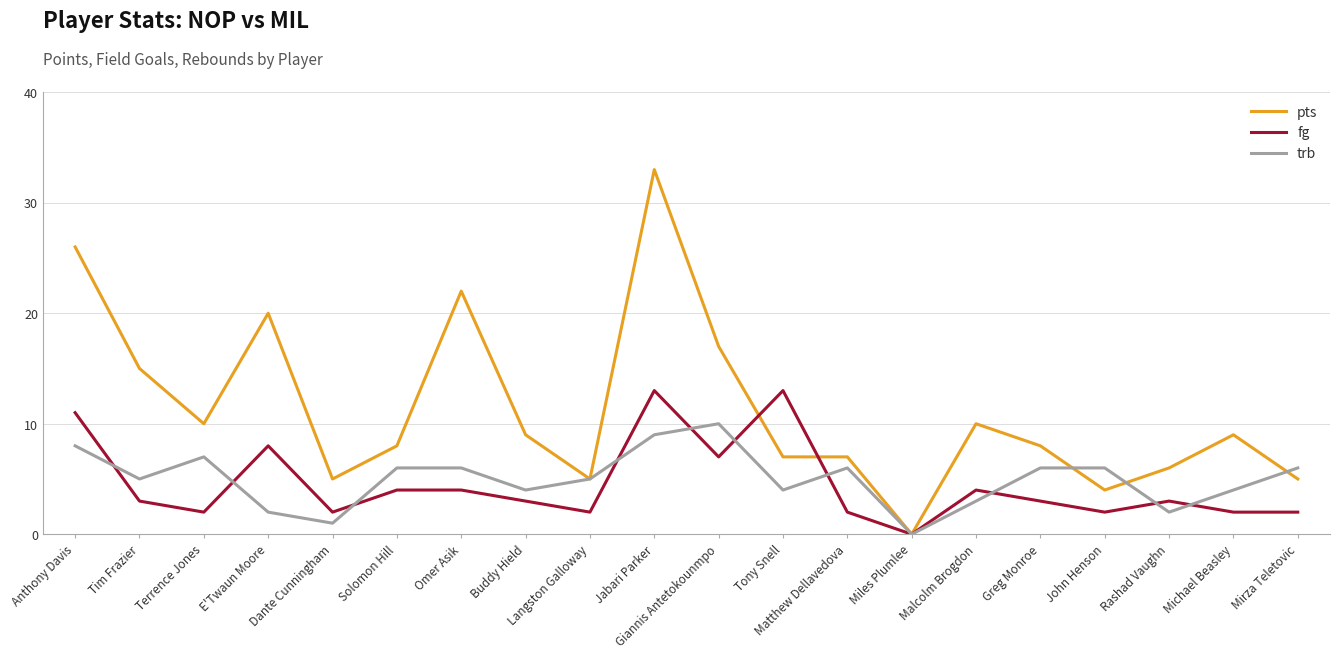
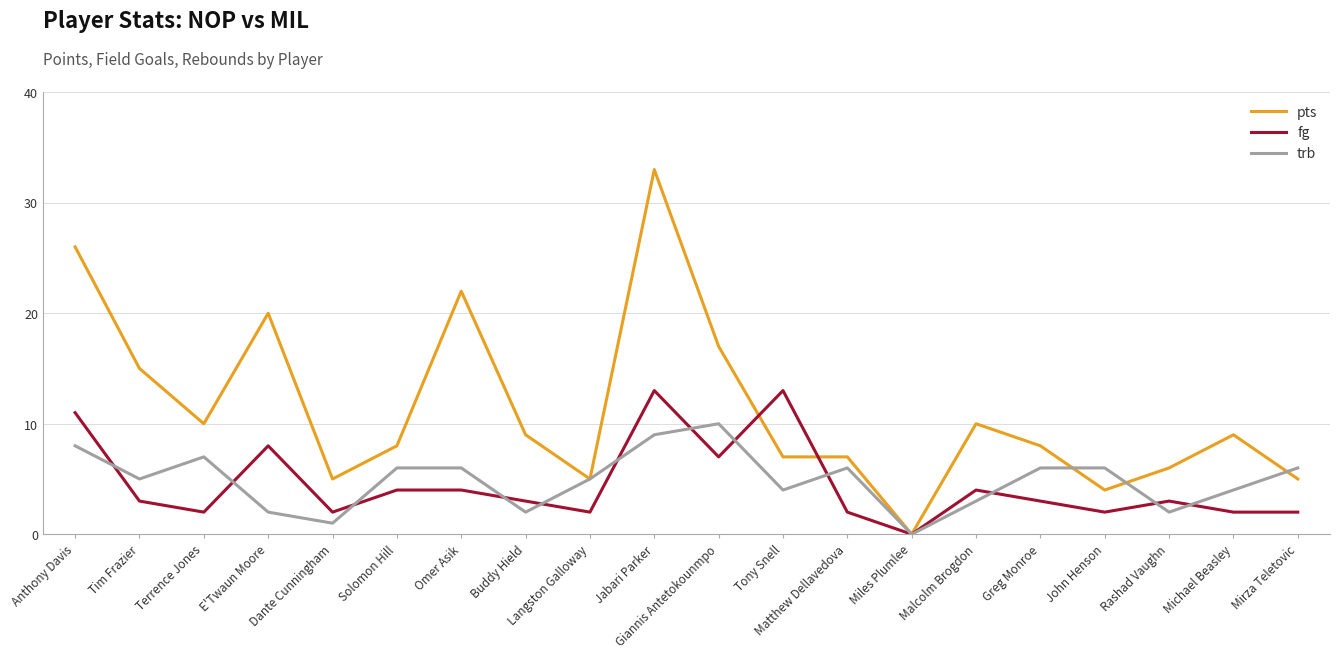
trb, Buddy Hield: 4 -> 2
